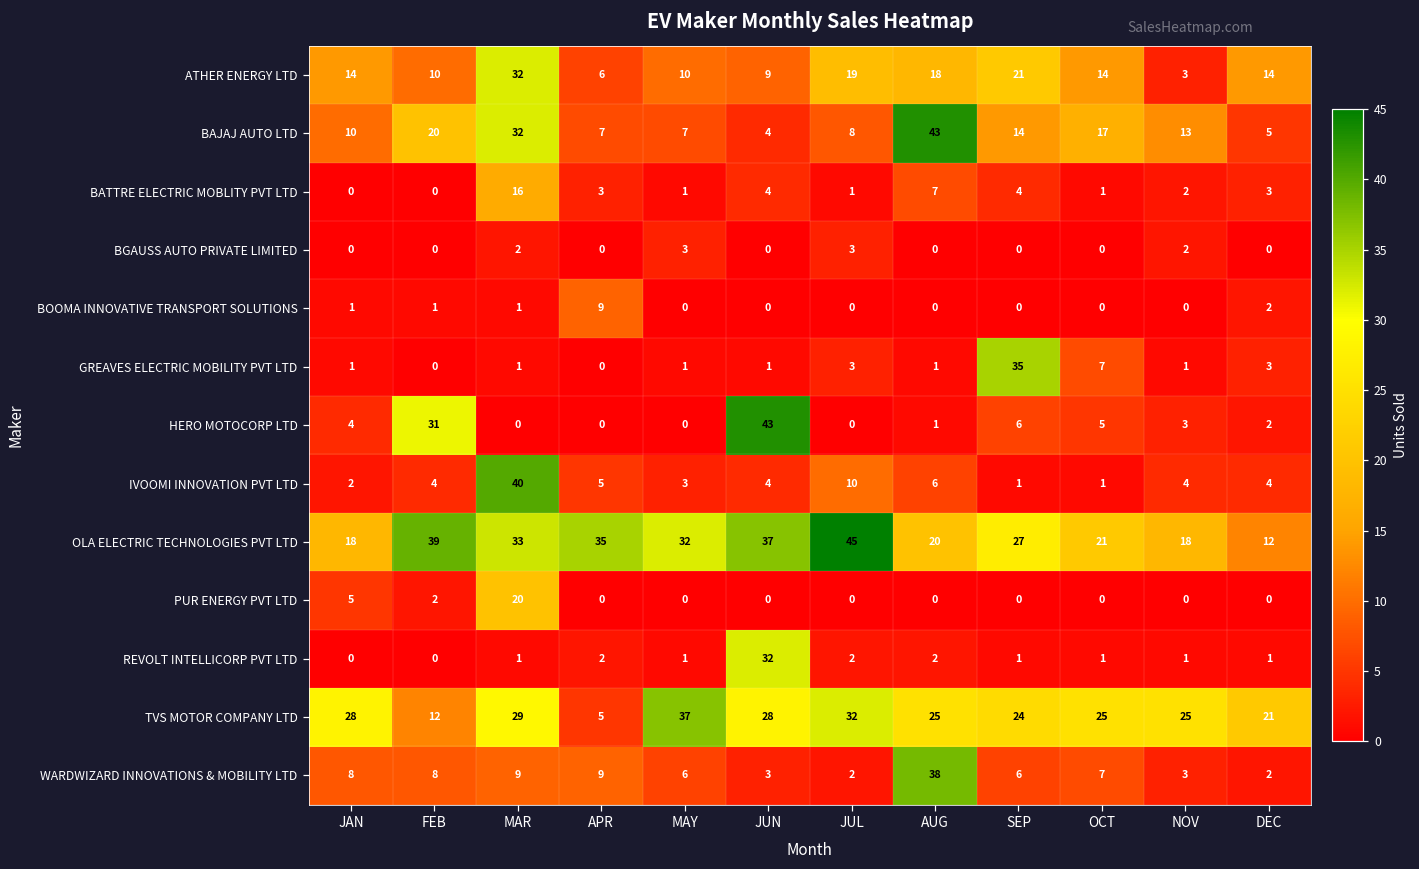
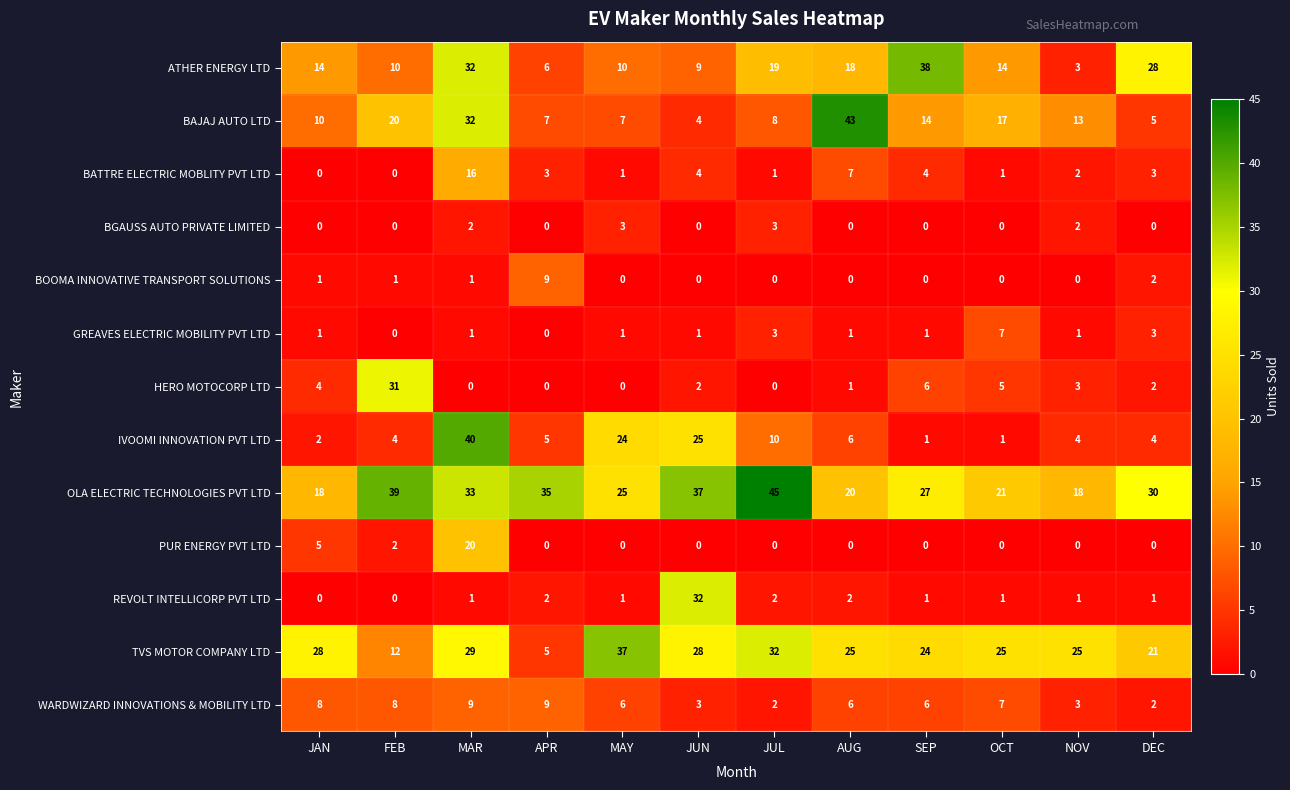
ATHER ENERGY LTD, SEP: 21 -> 38
ATHER ENERGY LTD, DEC: 14 -> 28
GREAVES ELECTRIC MOBILITY PVT LTD, SEP: 35 -> 1
HERO MOTOCORP LTD, JUN: 43 -> 2
IVOOMI INNOVATION PVT LTD, MAY: 3 -> 24
IVOOMI INNOVATION PVT LTD, JUN: 4 -> 25
OLA ELECTRIC TECHNOLOGIES PVT LTD, MAY: 32 -> 25
OLA ELECTRIC TECHNOLOGIES PVT LTD, DEC: 12 -> 30
WARDWIZARD INNOVATIONS & MOBILITY LTD, AUG: 38 -> 6
